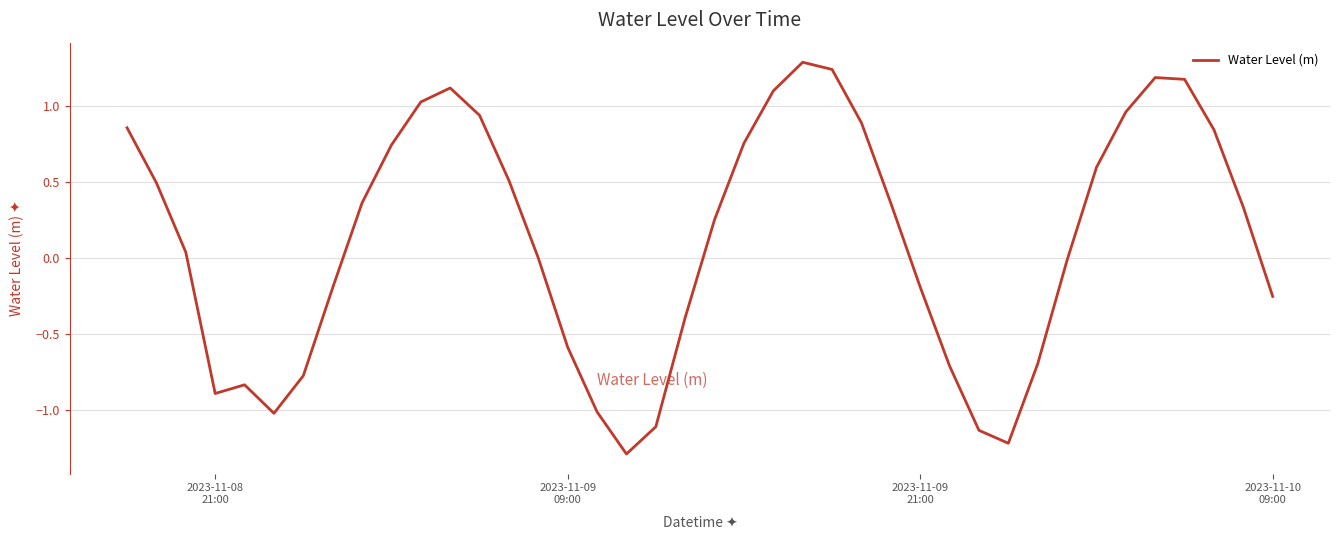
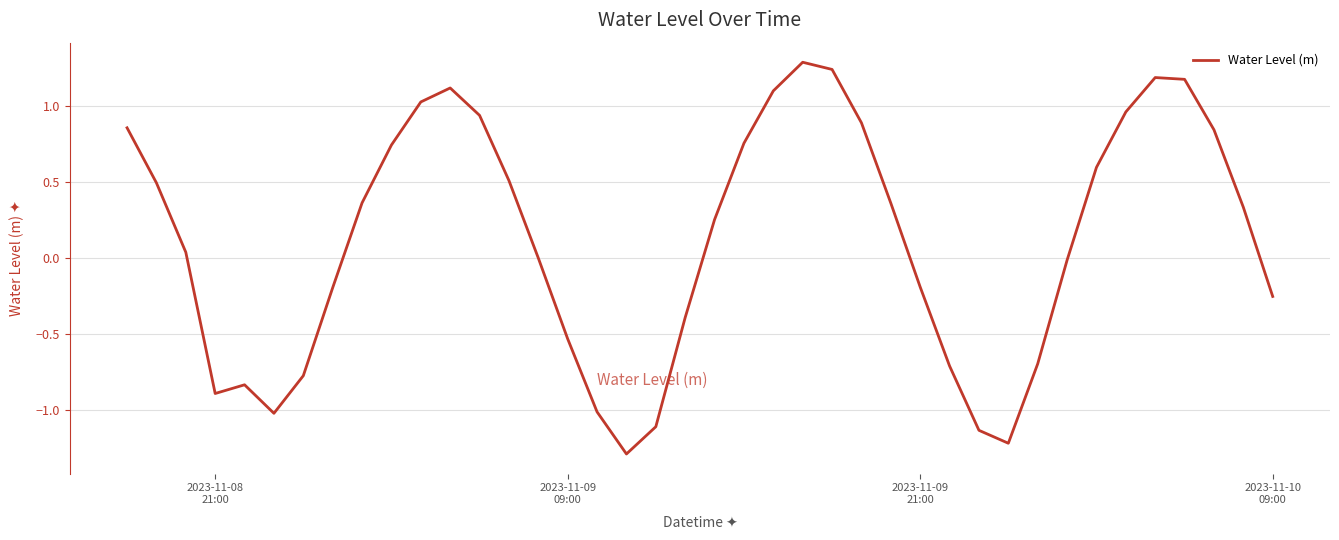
2023-11-09 09:00: -0.59 -> -0.53
